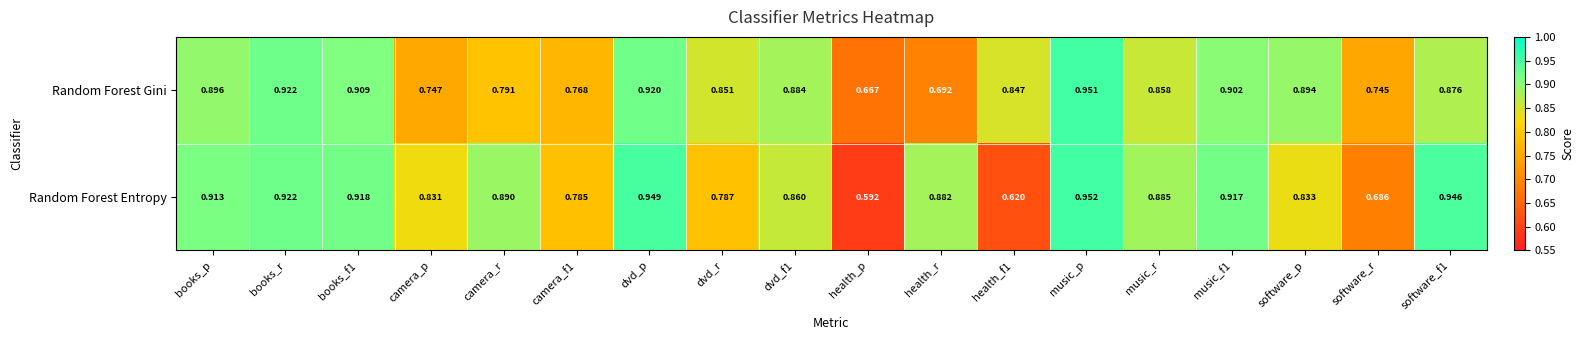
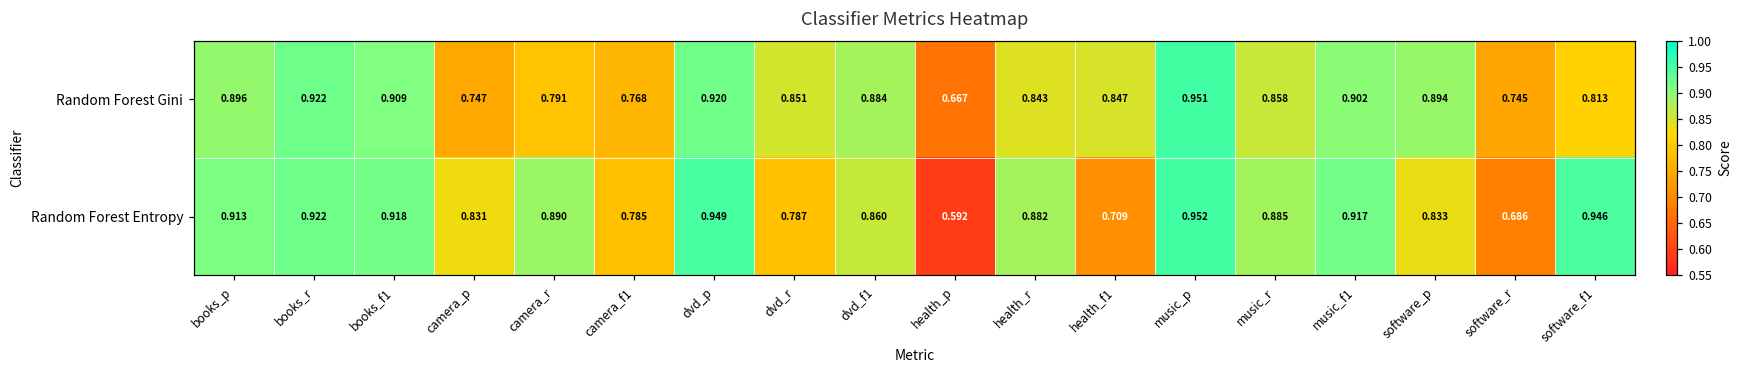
Random Forest Gini, health_r: 0.692 -> 0.843
Random Forest Gini, software_f1: 0.876 -> 0.813
Random Forest Entropy, health_f1: 0.620 -> 0.709
